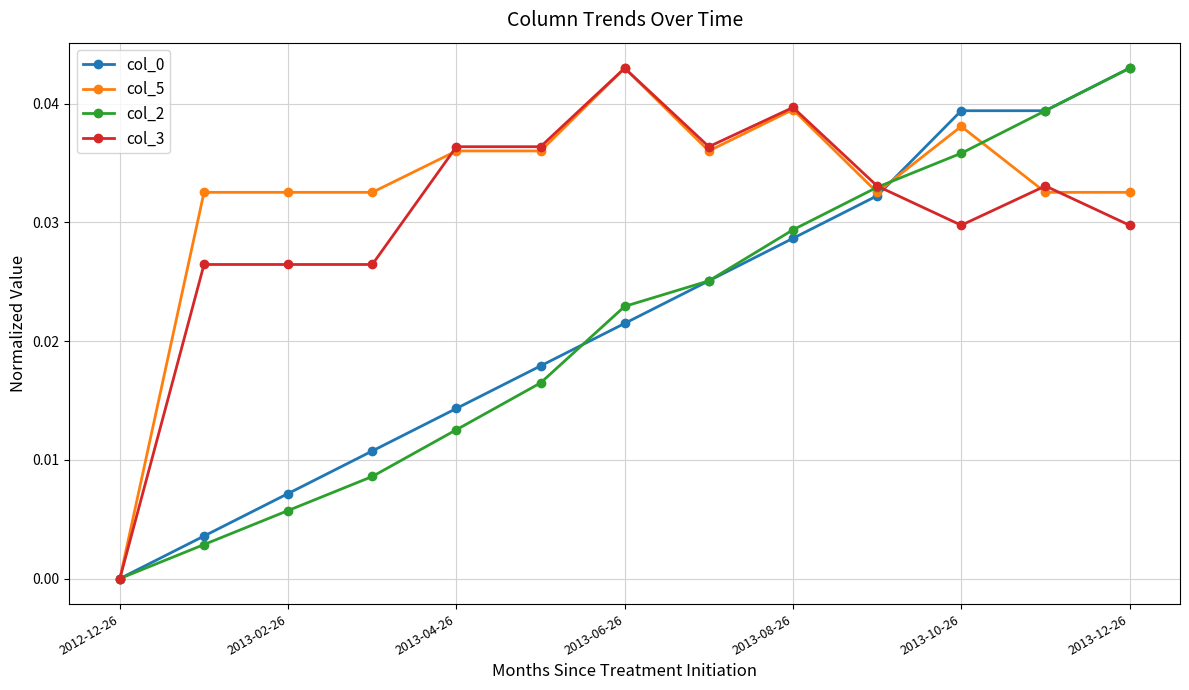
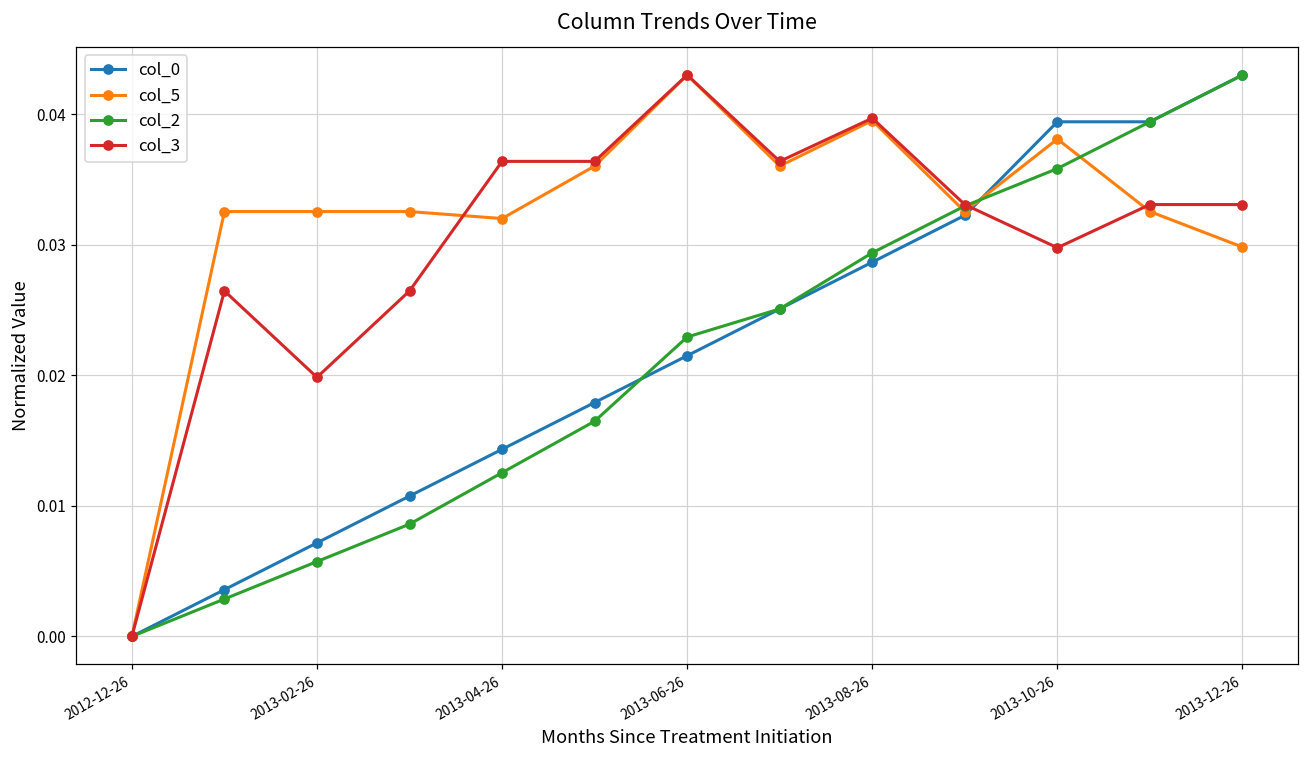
col_3, 2013-02-26: 0.0265 -> 0.0198
col_5, 2013-04-26: 0.0360 -> 0.0320
col_5, 2013-12-26: 0.0325 -> 0.0298
col_3, 2013-12-26: 0.0298 -> 0.0331
